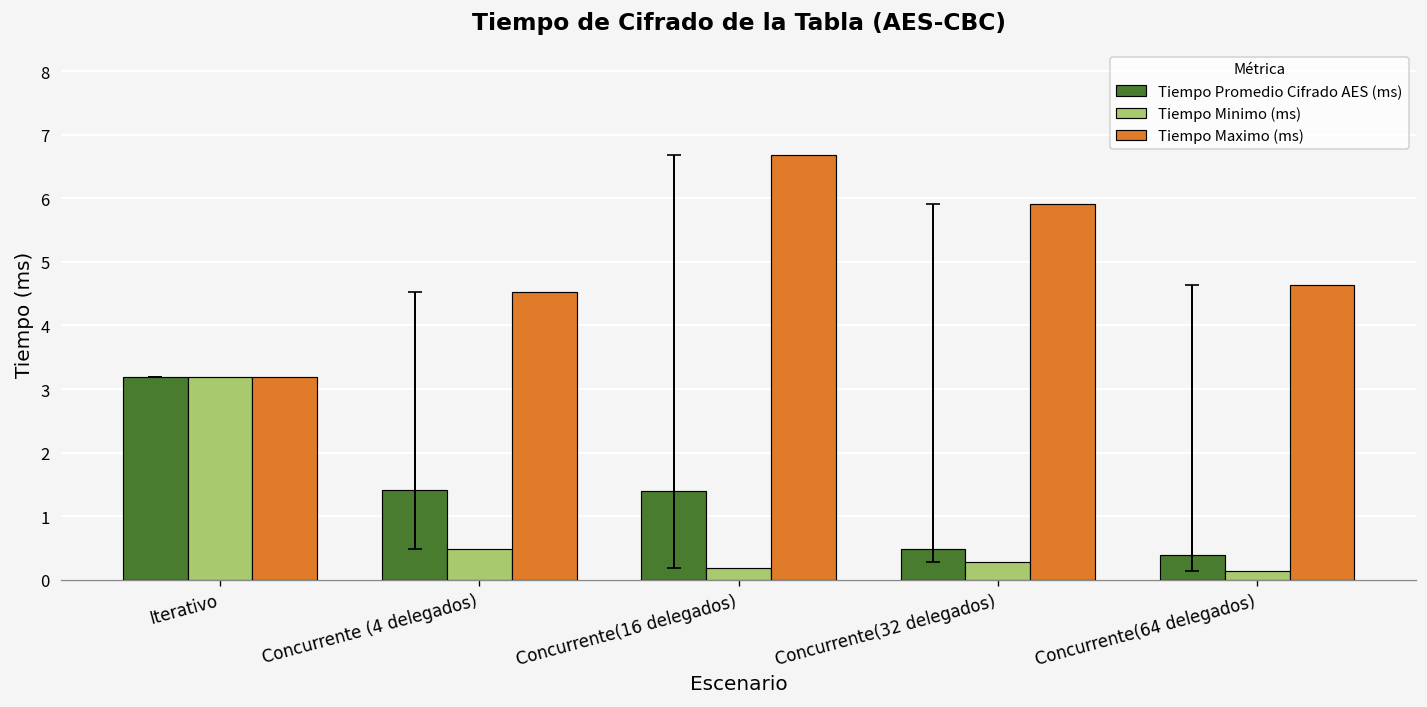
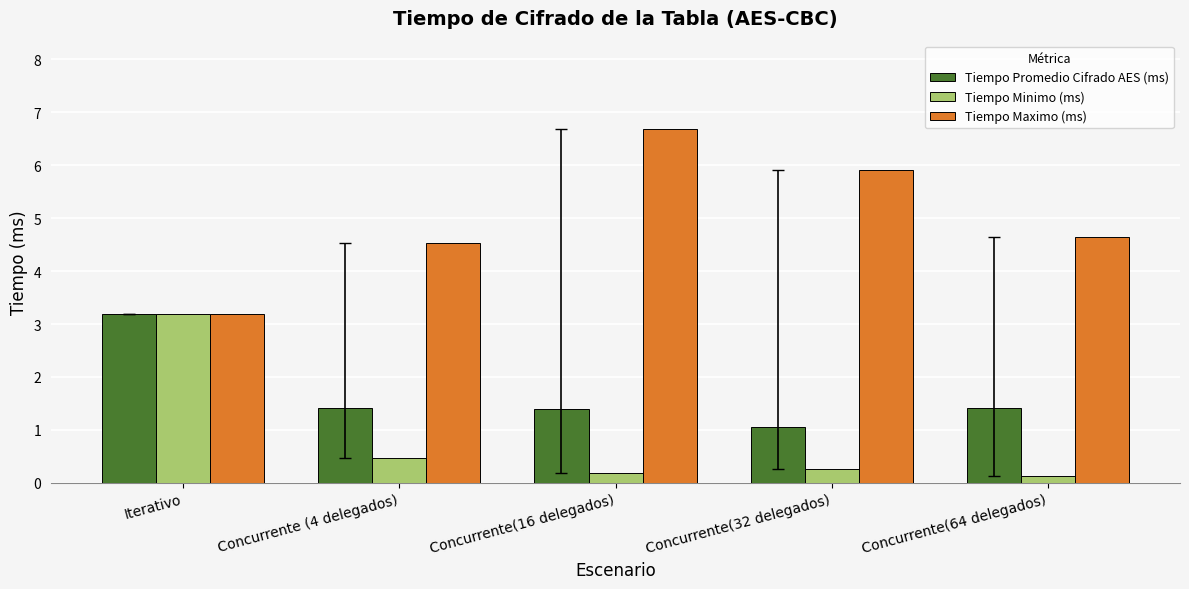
Tiempo Promedio Cifrado AES (ms), Concurrente(32 delegados): 0.5 -> 1.1
Tiempo Promedio Cifrado AES (ms), Concurrente(64 delegados): 0.4 -> 1.4
